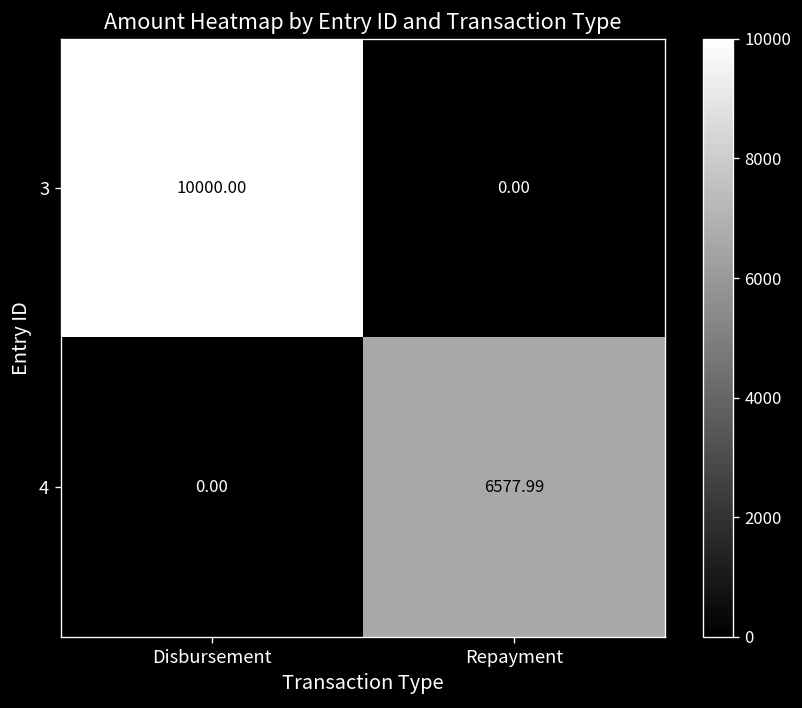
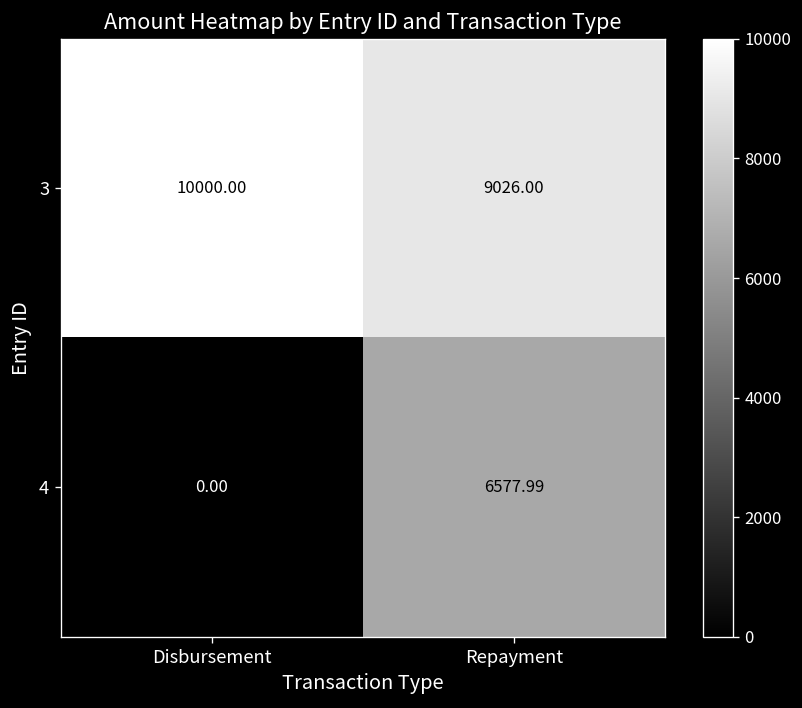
3, Repayment: 0.00 -> 9026.00
